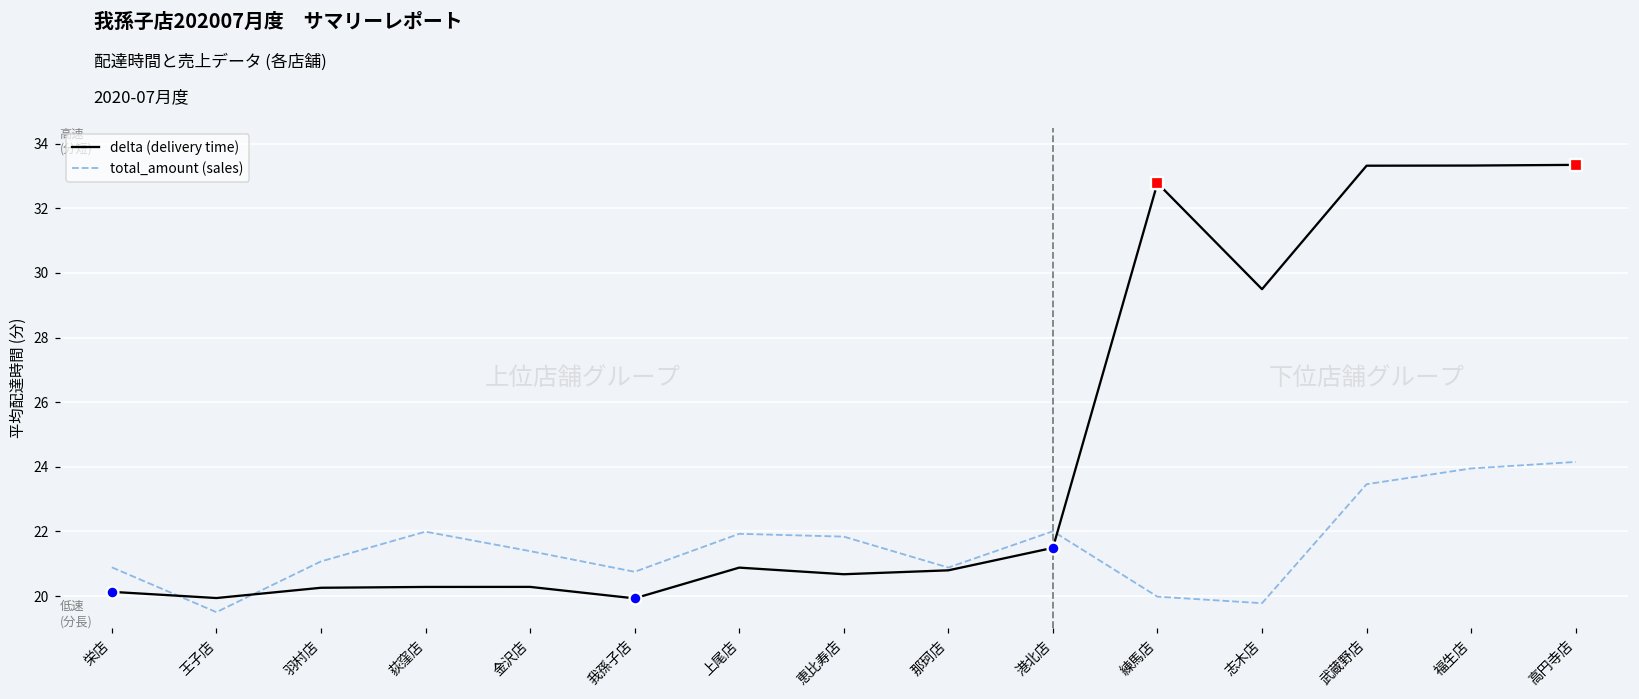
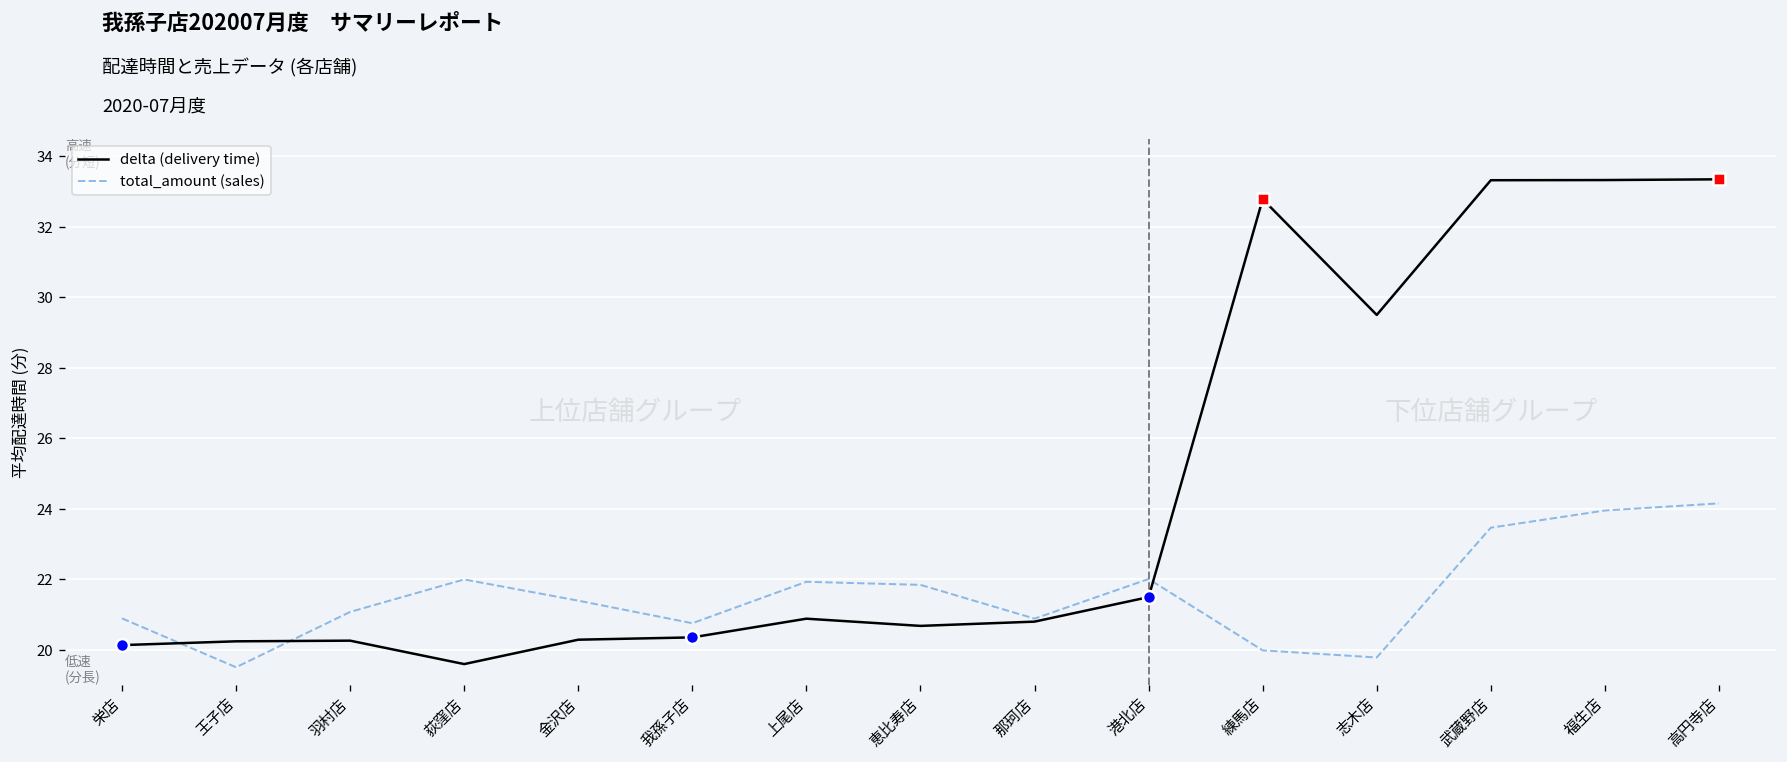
delta (delivery time), 王子店: 19.9 -> 20.2
delta (delivery time), 荻窪店: 20.3 -> 19.6
delta (delivery time), 我孫子店: 19.9 -> 20.3
